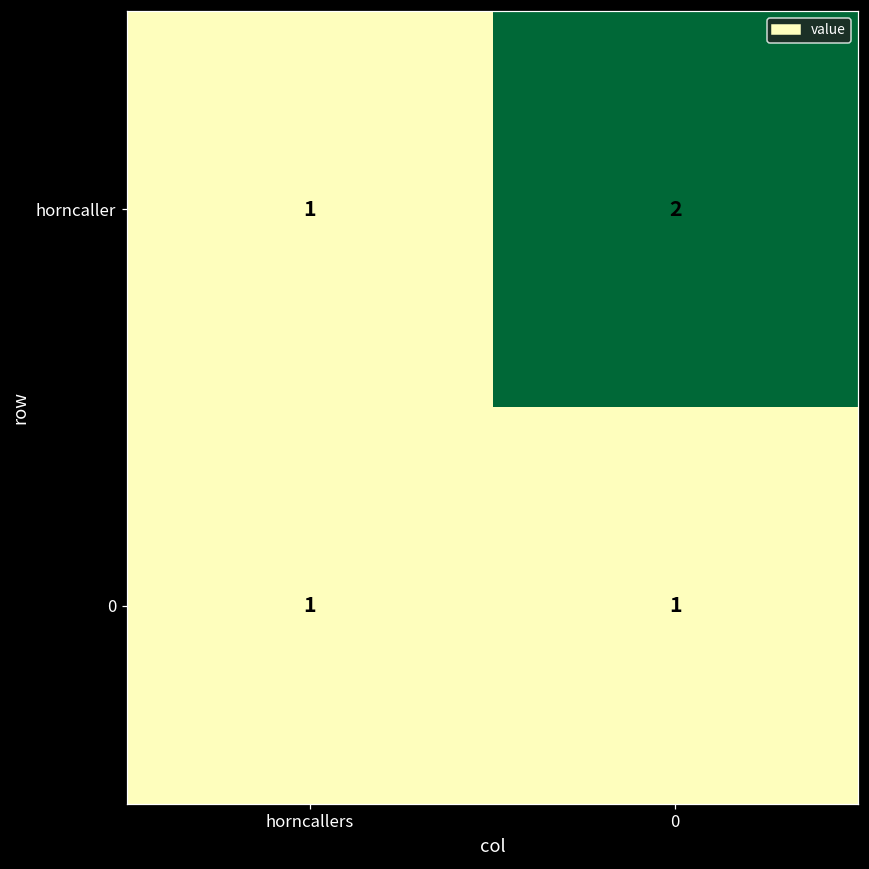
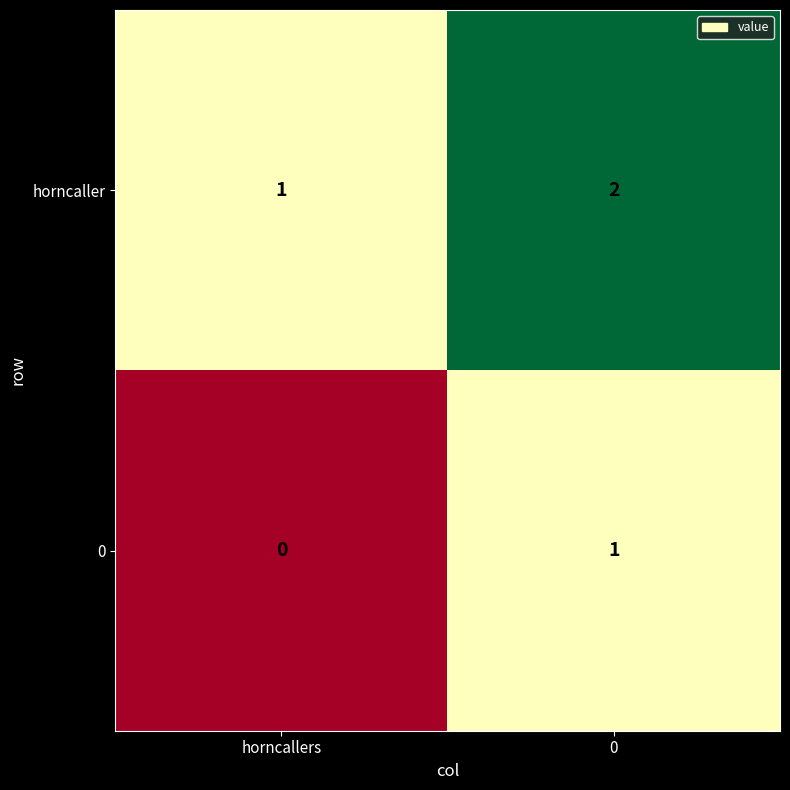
0, horncallers: 1 -> 0
